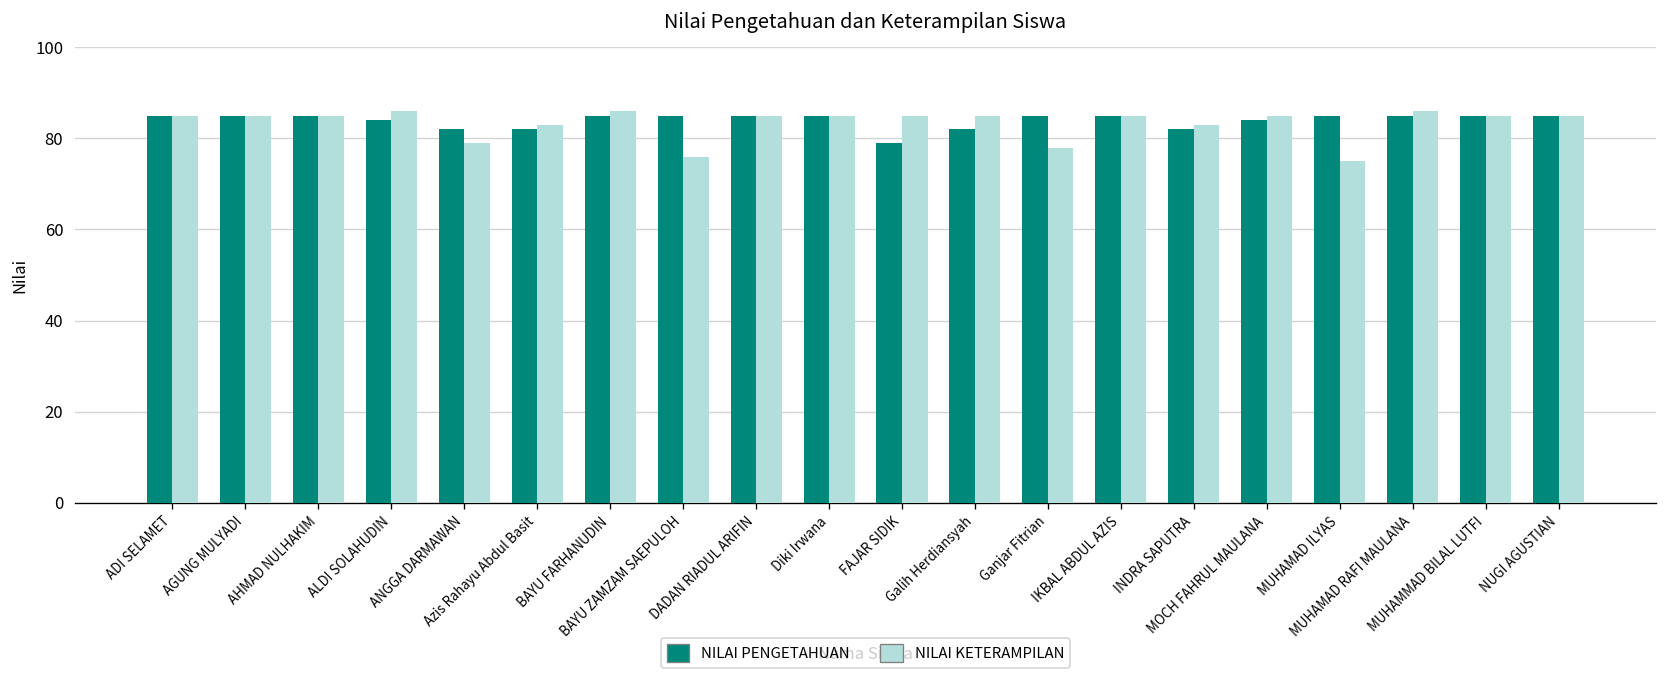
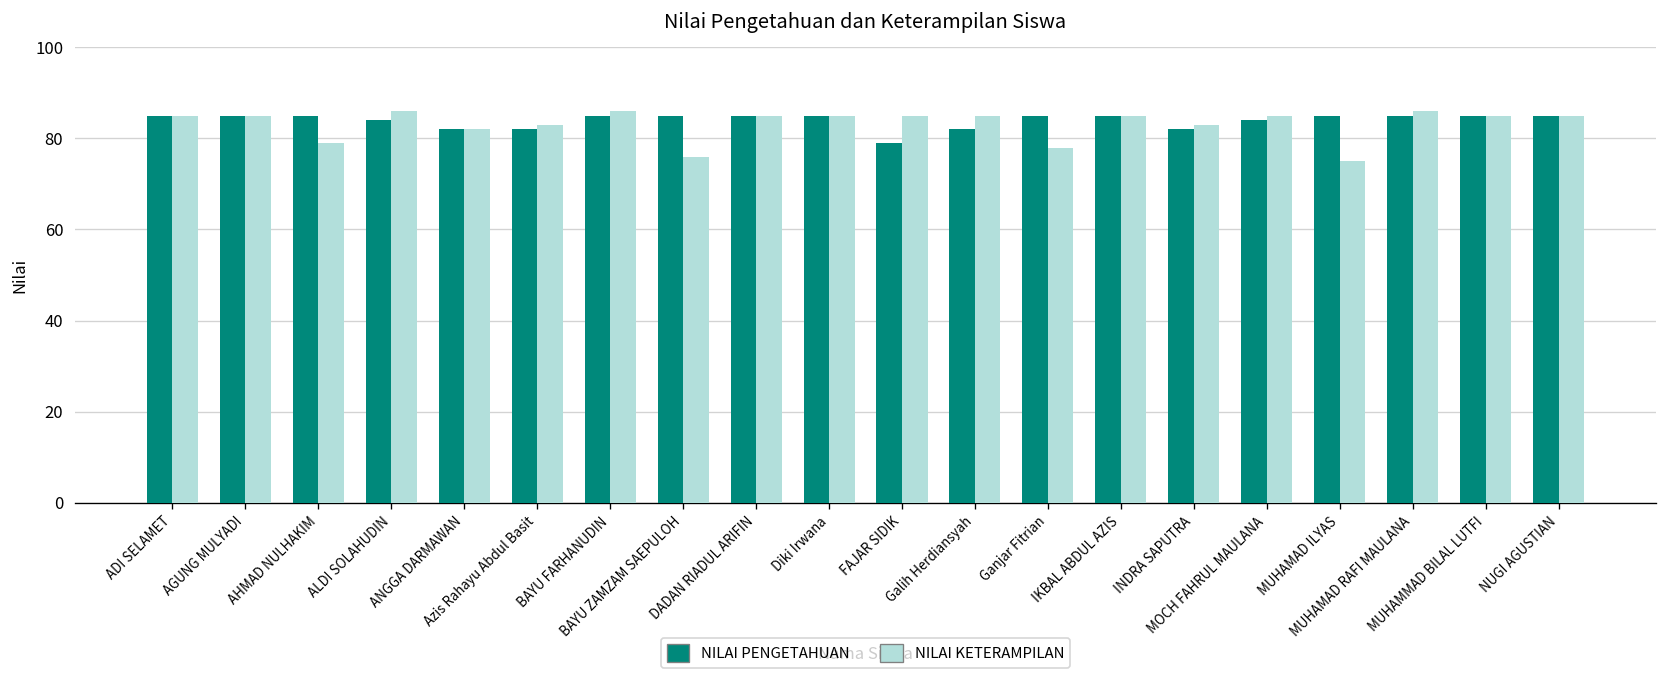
NILAI KETERAMPILAN, AHMAD NULHAKIM: 85 -> 79
NILAI KETERAMPILAN, ANGGA DARMAWAN: 79 -> 82
